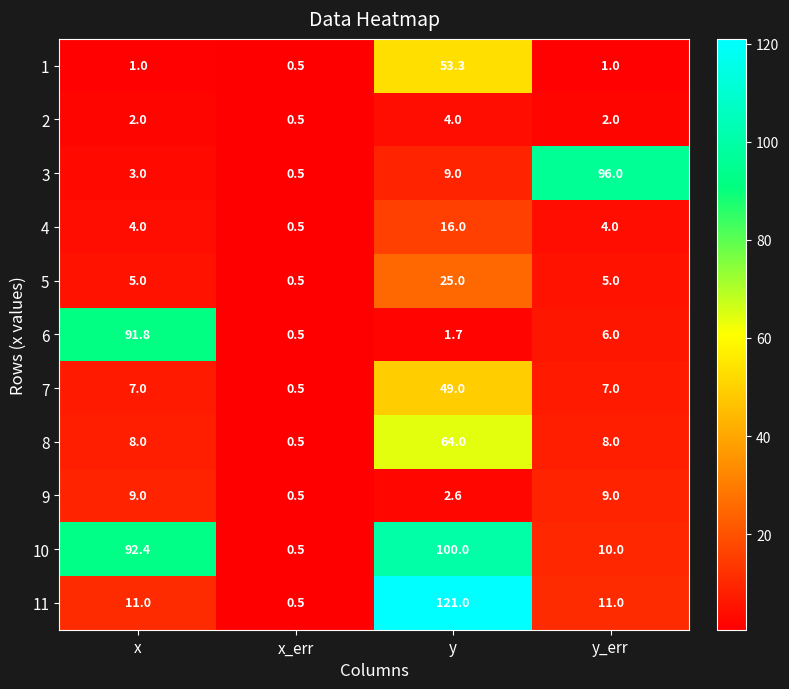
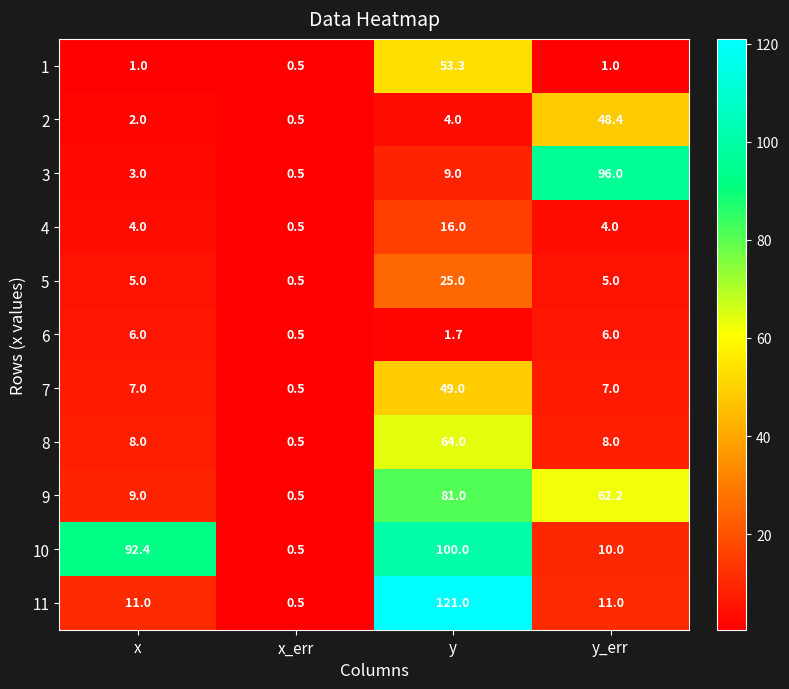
2, y_err: 2.0 -> 48.4
6, x: 91.8 -> 6.0
9, y: 2.6 -> 81.0
9, y_err: 9.0 -> 62.2
